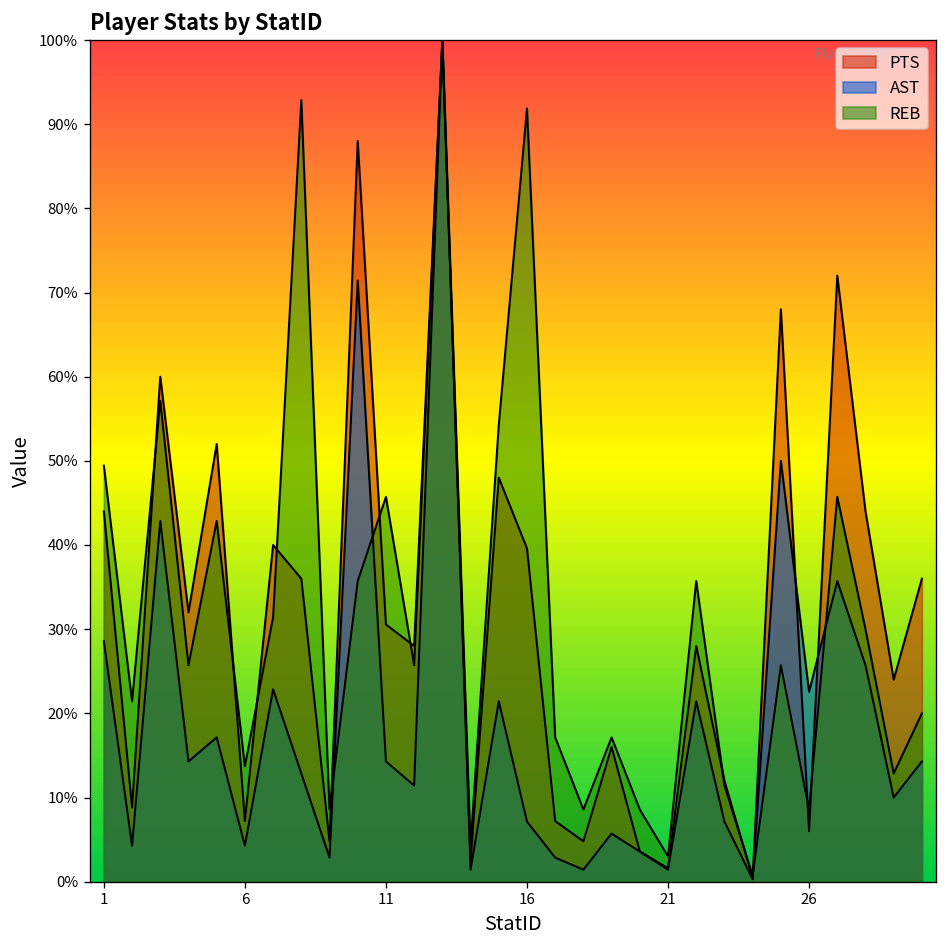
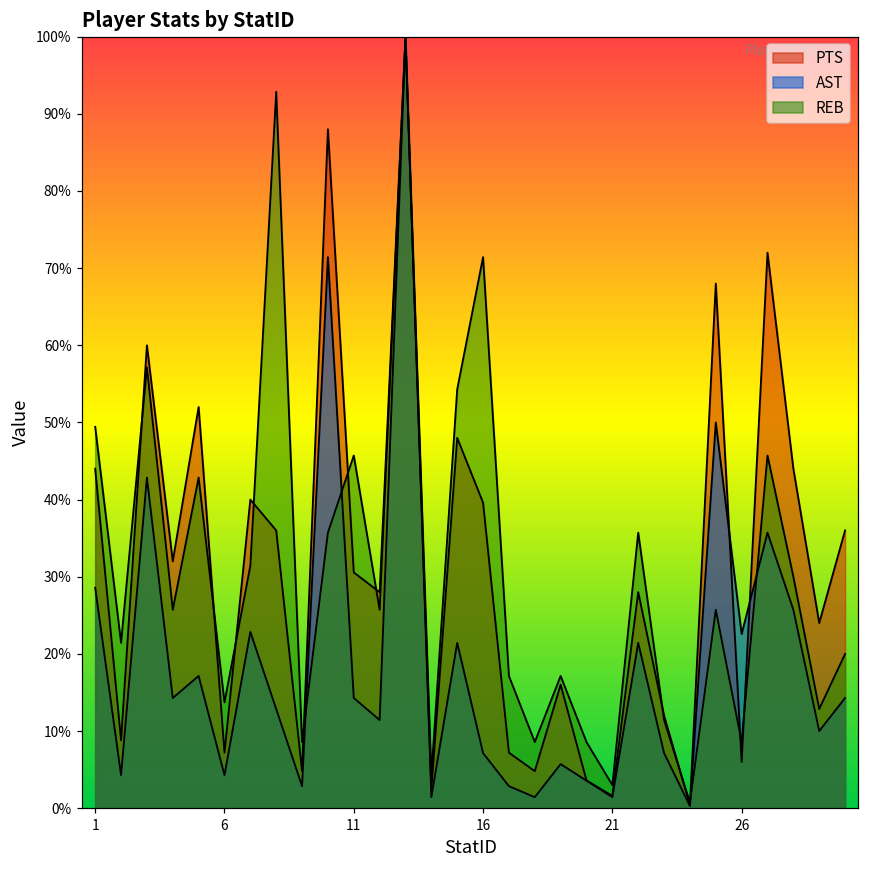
REB, 16: 92% -> 71%
